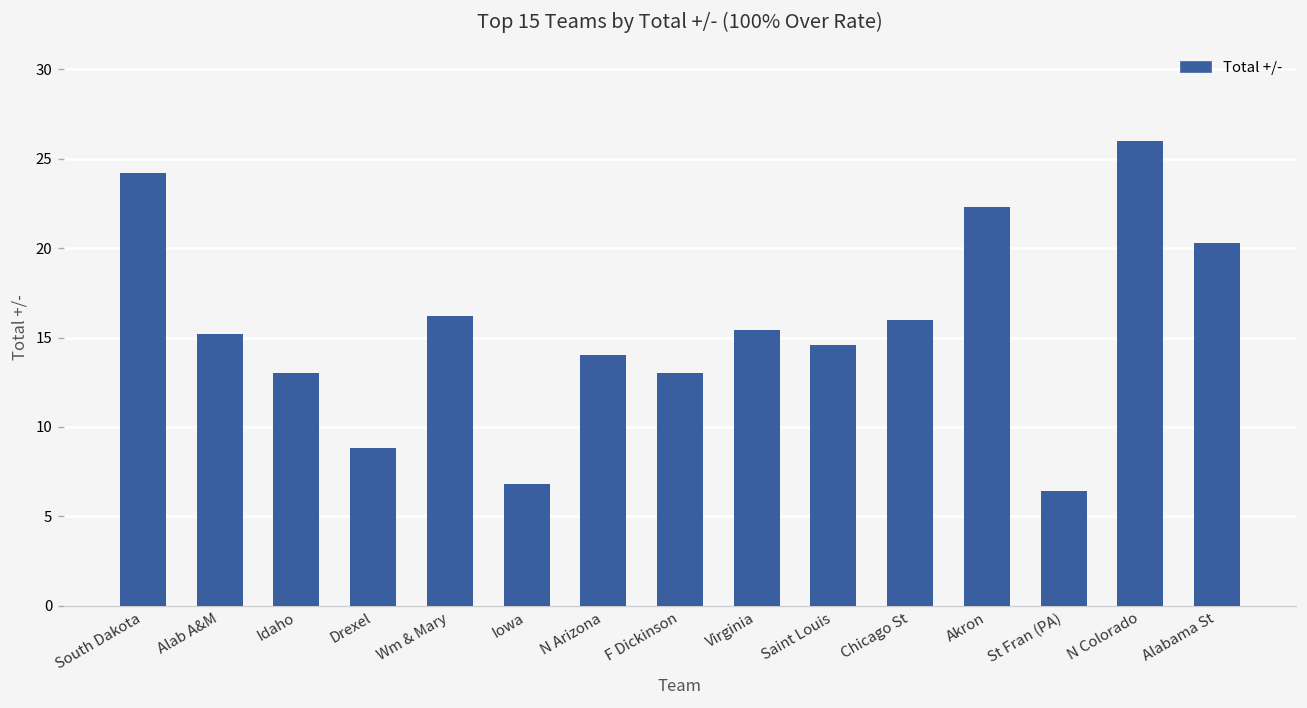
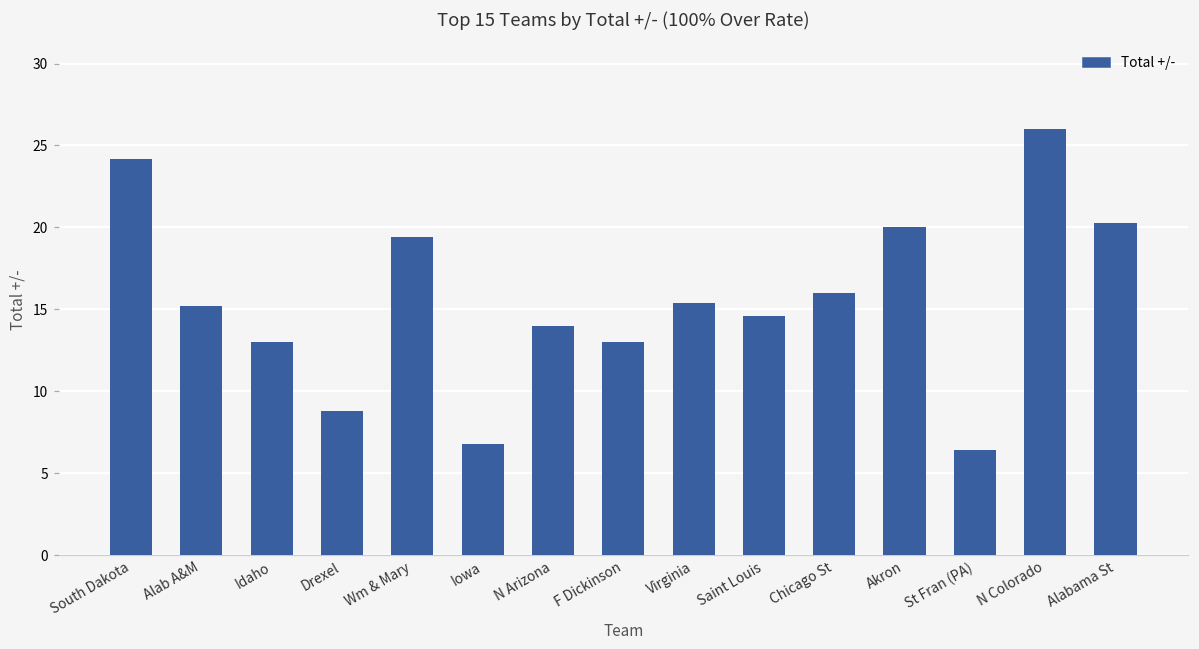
Wm & Mary: 16.2 -> 19.4
Akron: 22.3 -> 20.0
